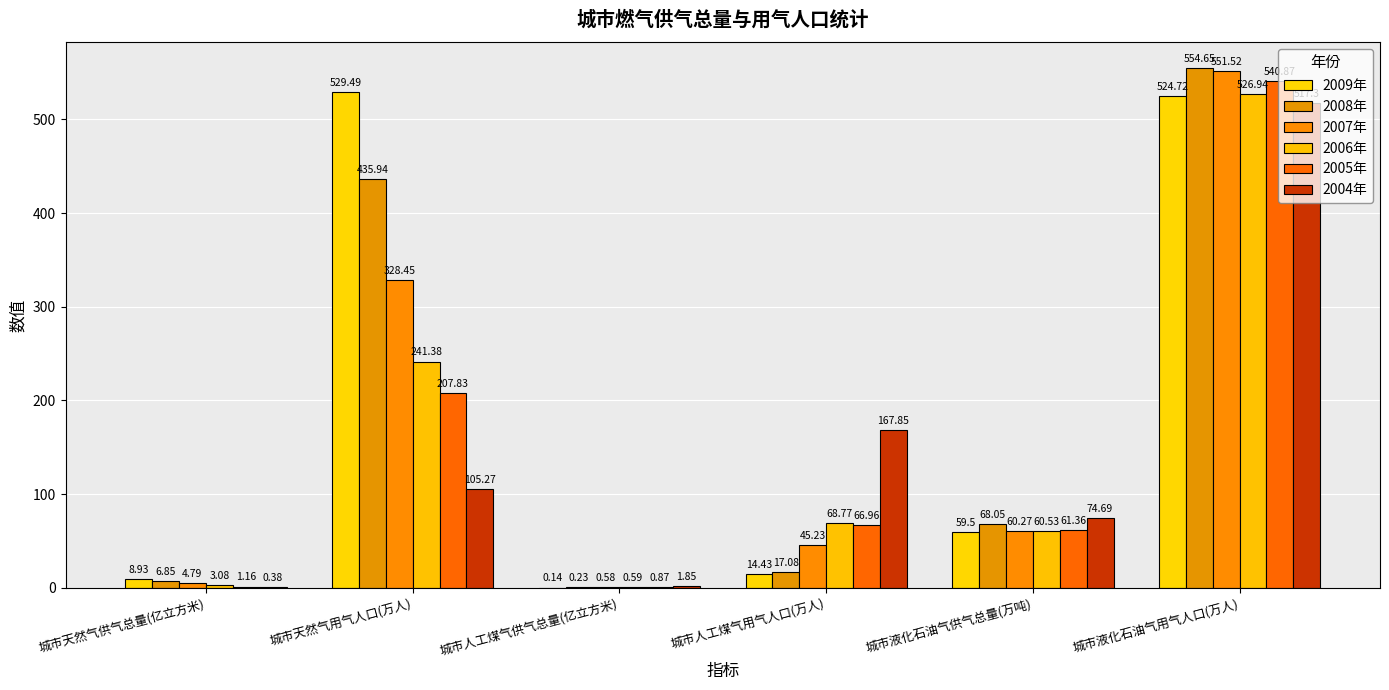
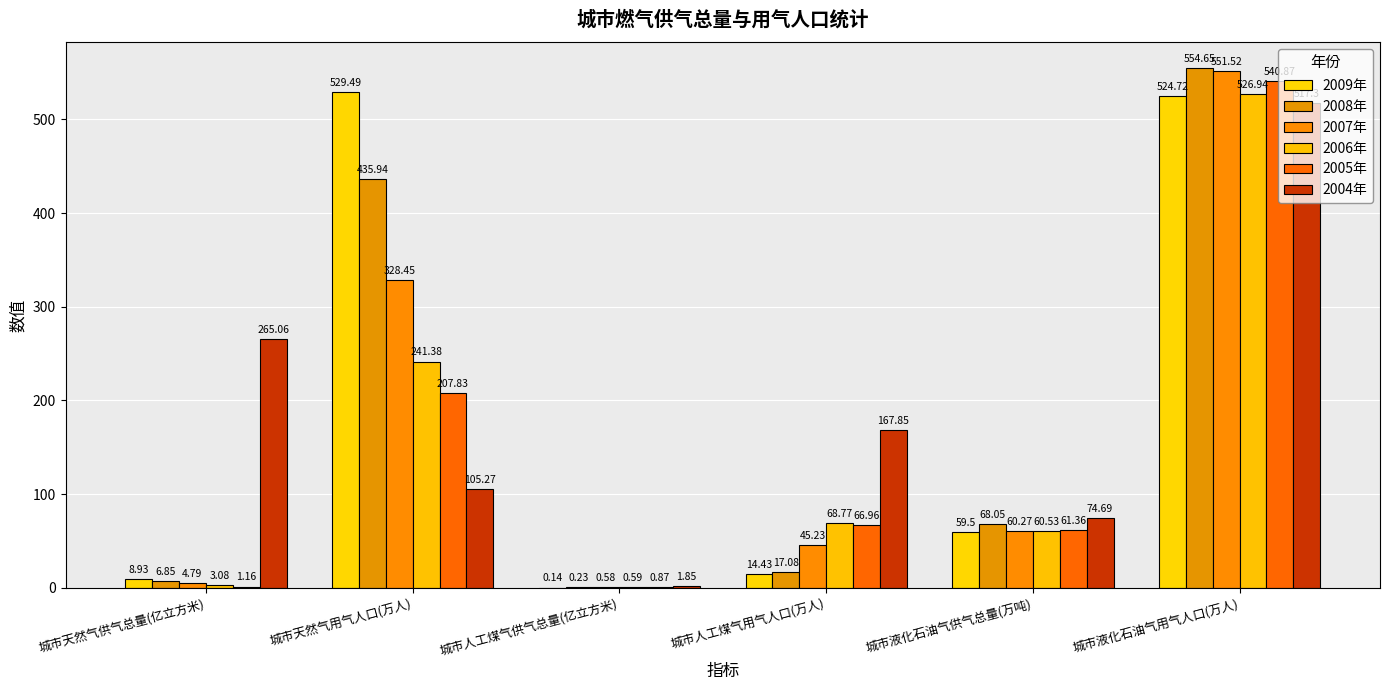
2004年, 城市天然气供气总量(亿立方米): 0.38 -> 265.06
